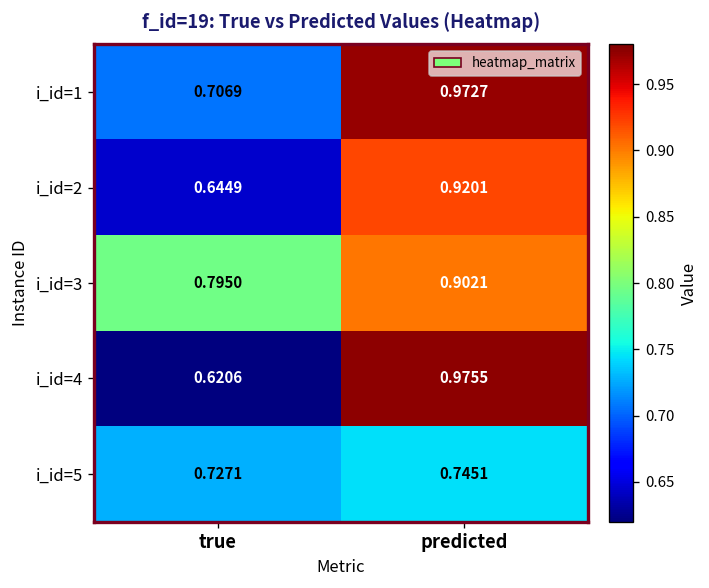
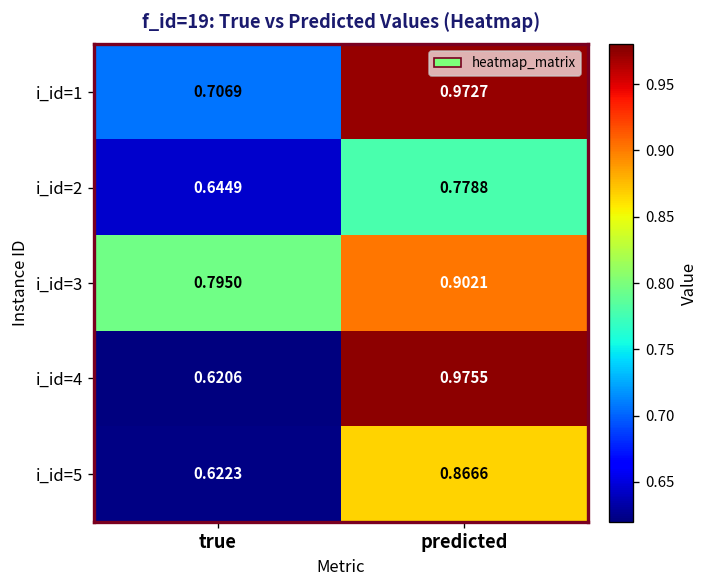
i_id=2, predicted: 0.9201 -> 0.7788
i_id=5, true: 0.7271 -> 0.6223
i_id=5, predicted: 0.7451 -> 0.8666
